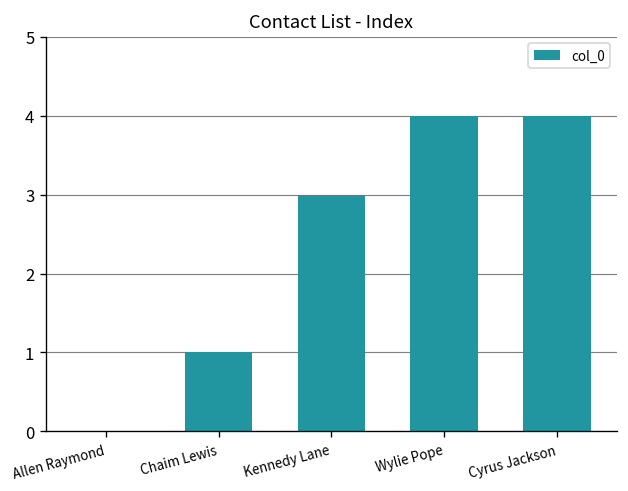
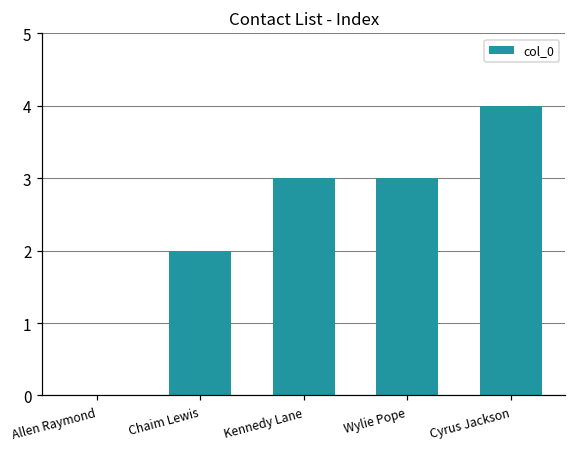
Chaim Lewis: 1 -> 2
Wylie Pope: 4 -> 3
